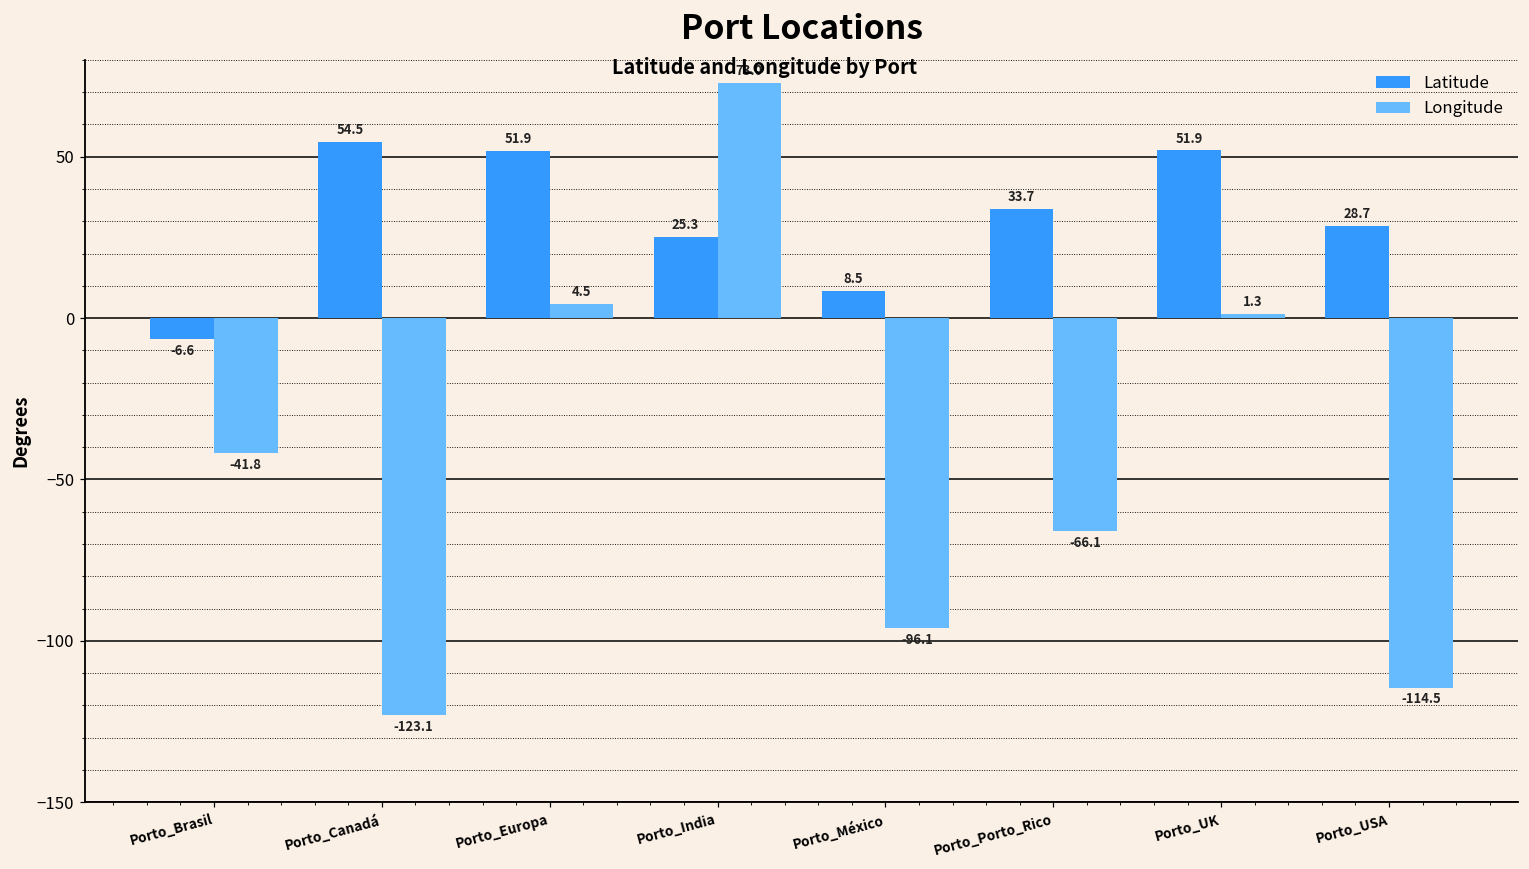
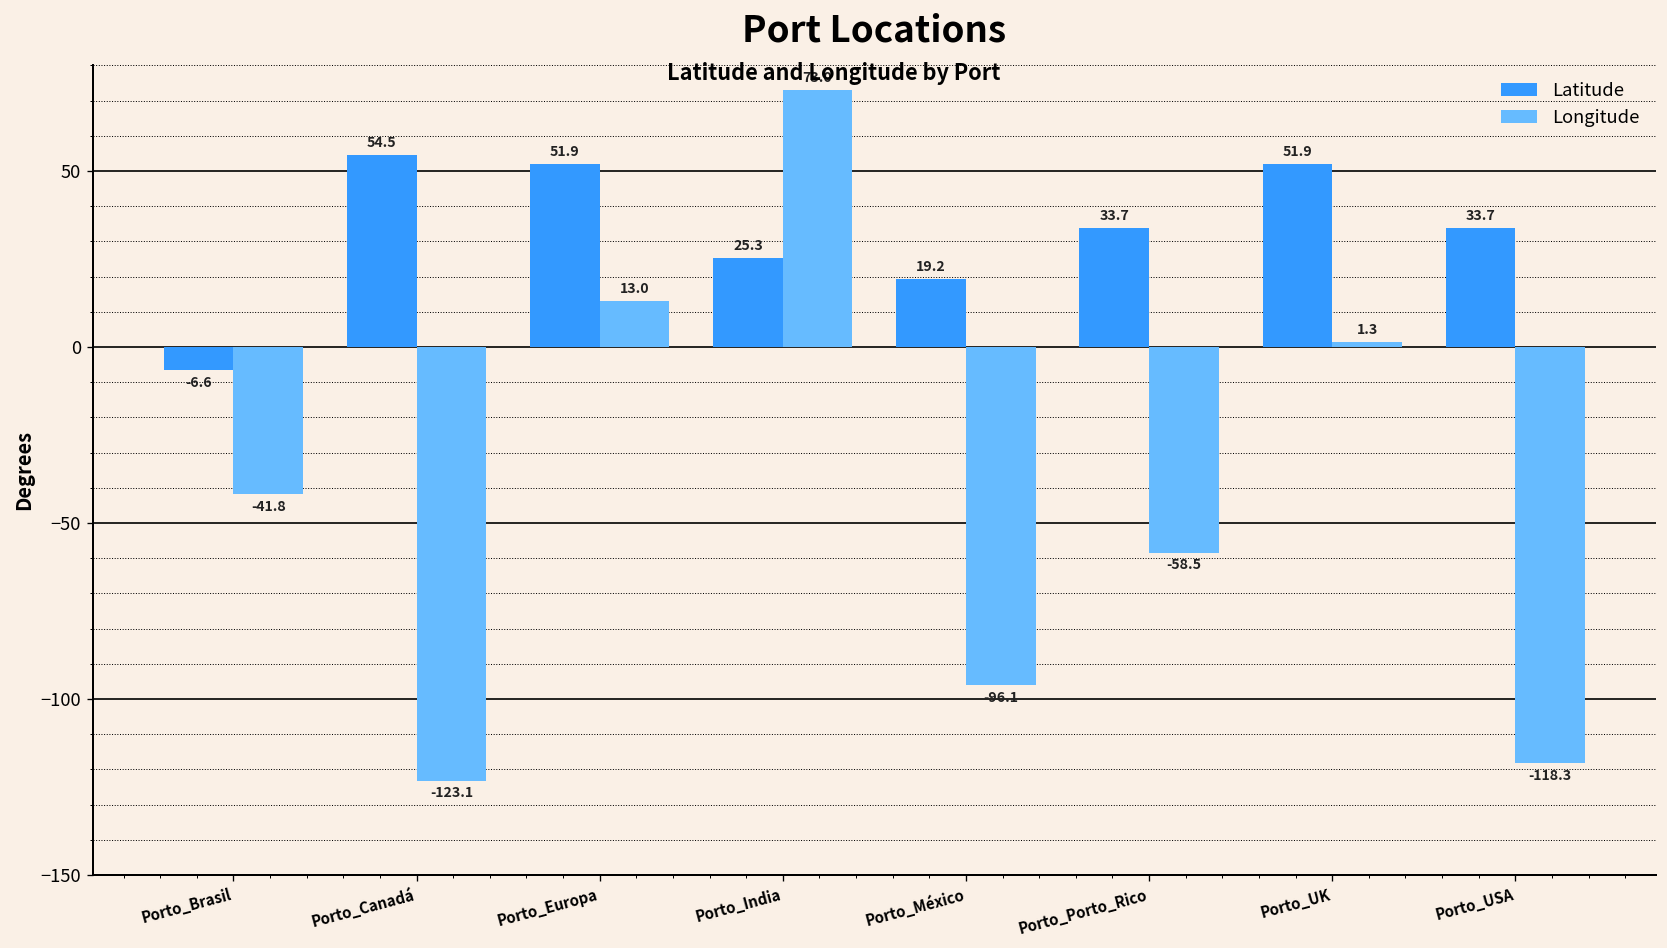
Longitude, Porto_Europa: 4.5 -> 13.0
Latitude, Porto_México: 8.5 -> 19.2
Longitude, Porto_Porto_Rico: -66.1 -> -58.5
Latitude, Porto_USA: 28.7 -> 33.7
Longitude, Porto_USA: -114.5 -> -118.3
